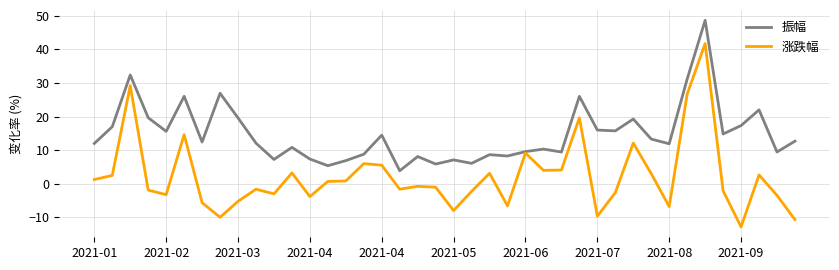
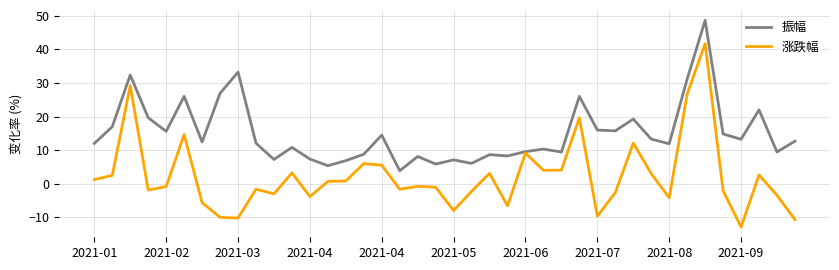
涨跌幅, 2021-02: -3 -> -1
振幅, 2021-03: 20 -> 33
涨跌幅, 2021-03: -5 -> -10
涨跌幅, 2021-08: -7 -> -4
振幅, 2021-09: 17 -> 13
